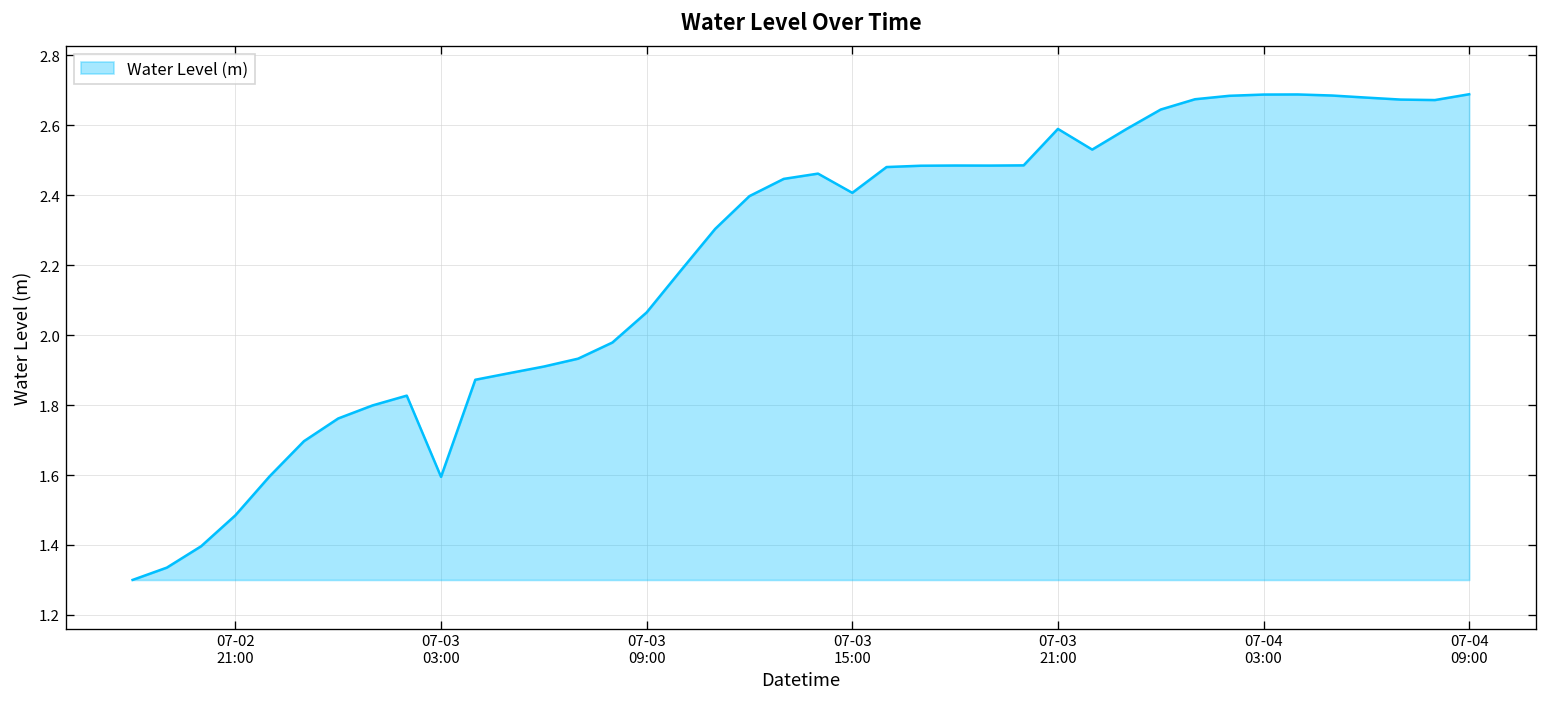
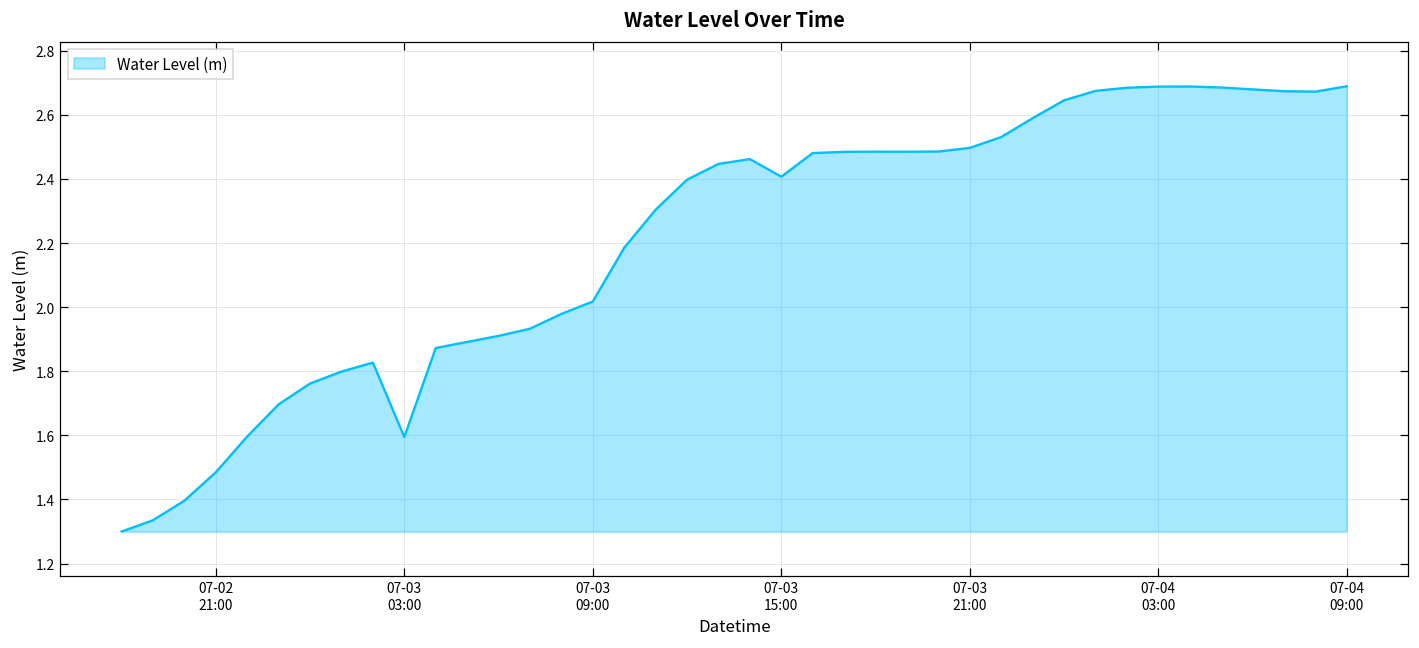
07-03 09:00: 2.06 -> 2.02
07-03 21:00: 2.59 -> 2.50
